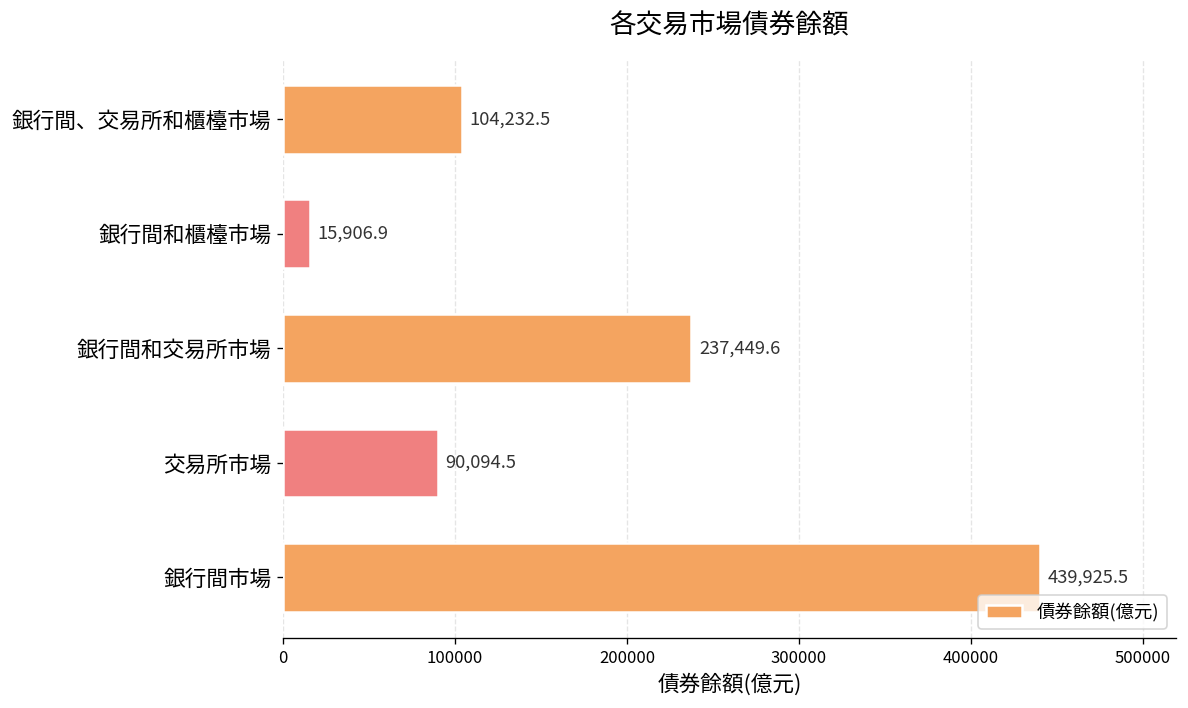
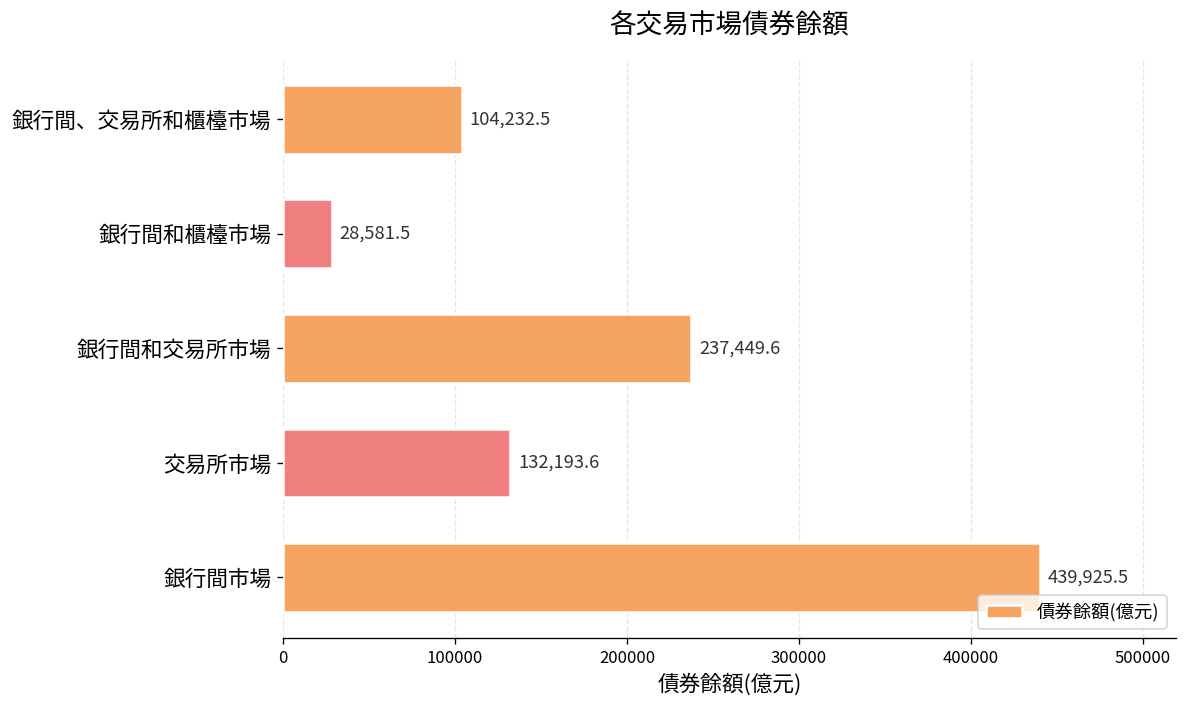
銀行間和櫃檯市場: 15,906.9 -> 28,581.5
交易所市場: 90,094.5 -> 132,193.6
